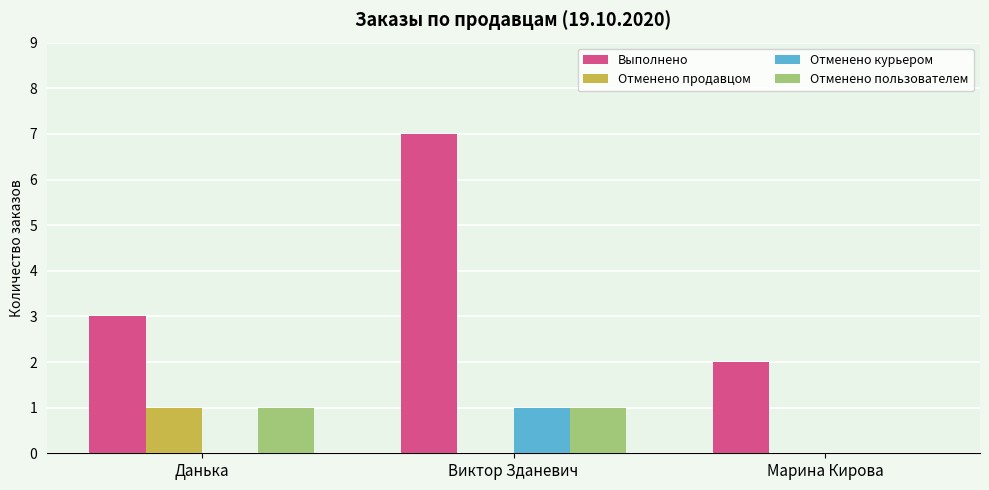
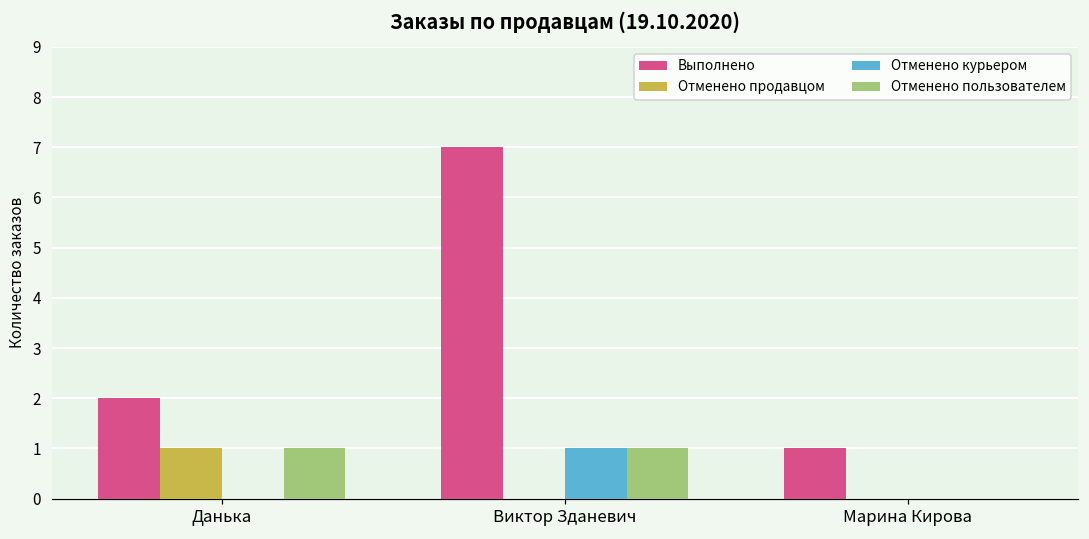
Выполнено, Данька: 3 -> 2
Выполнено, Марина Кирова: 2 -> 1
